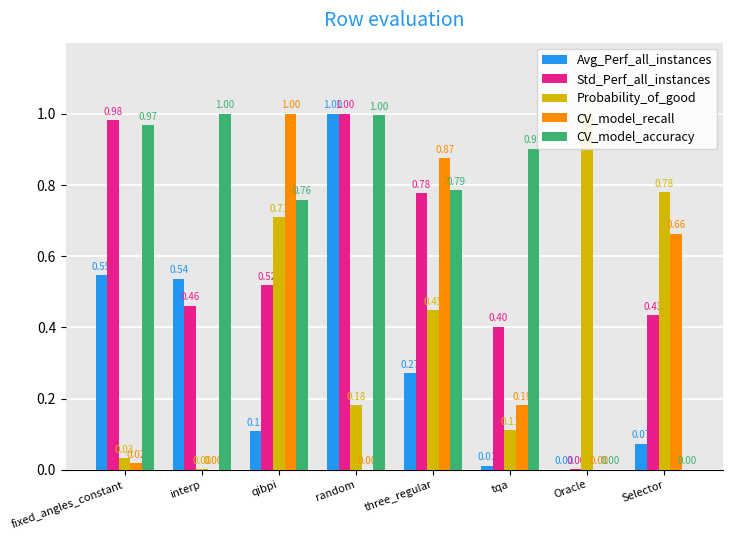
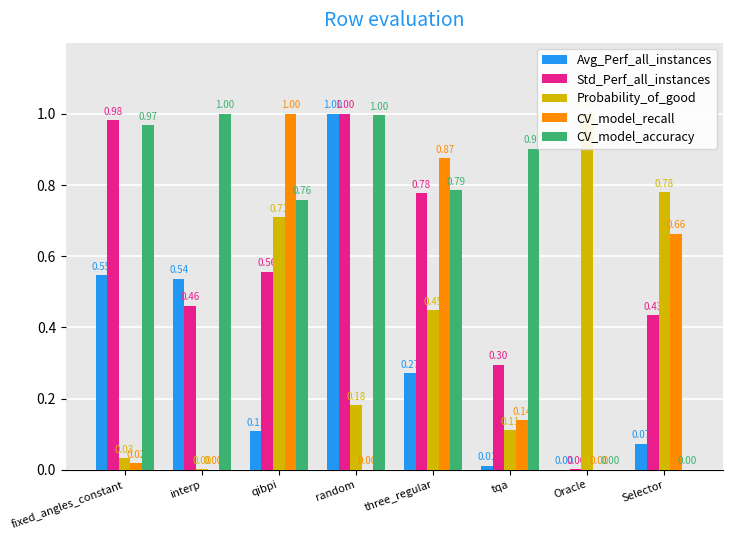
Std_Perf_all_instances, qibpi: 0.52 -> 0.56
Std_Perf_all_instances, tqa: 0.40 -> 0.30
CV_model_recall, tqa: 0.18 -> 0.14
